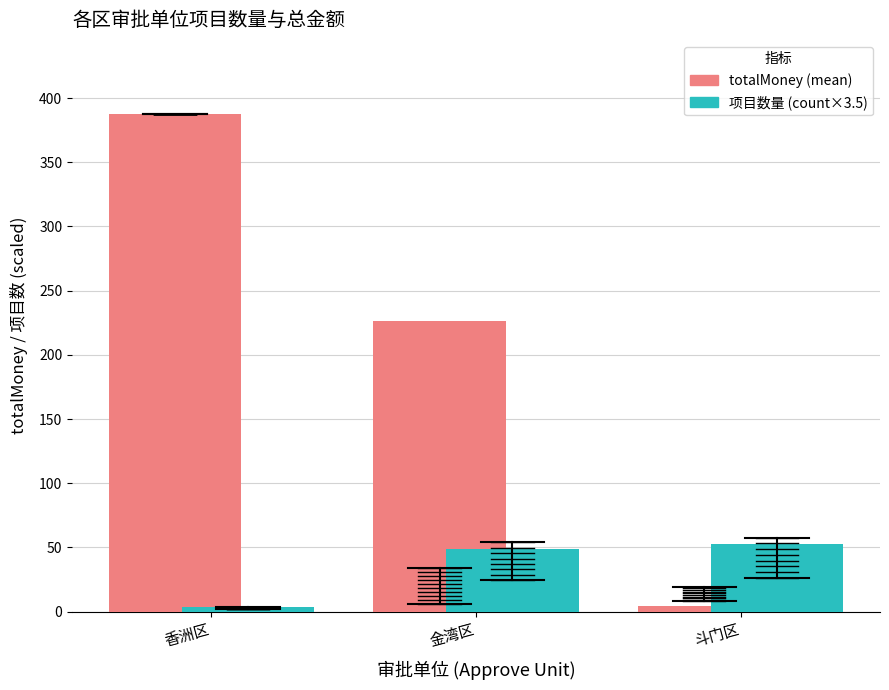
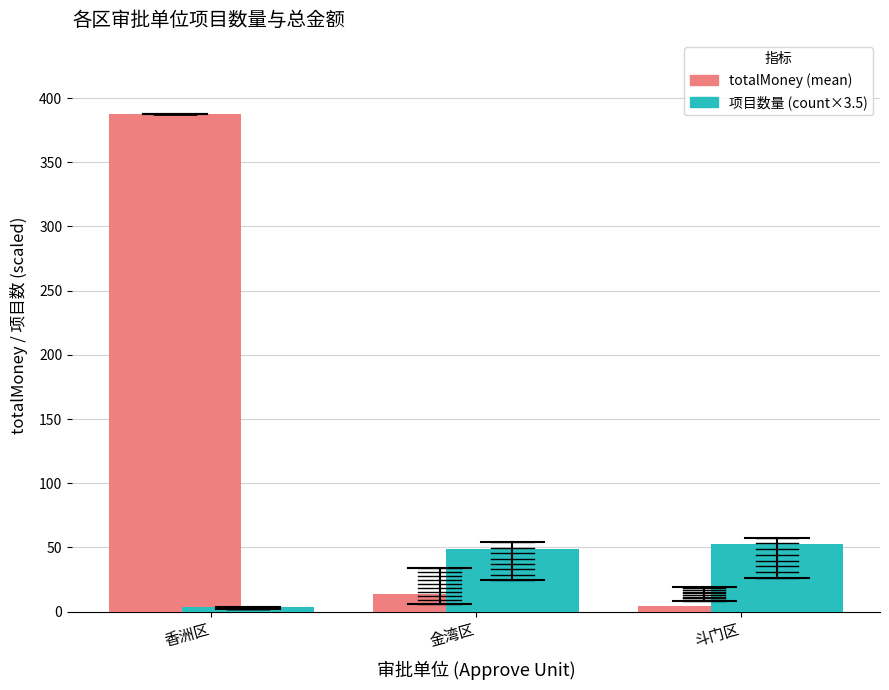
totalMoney (mean), 金湾区: 226 -> 14
